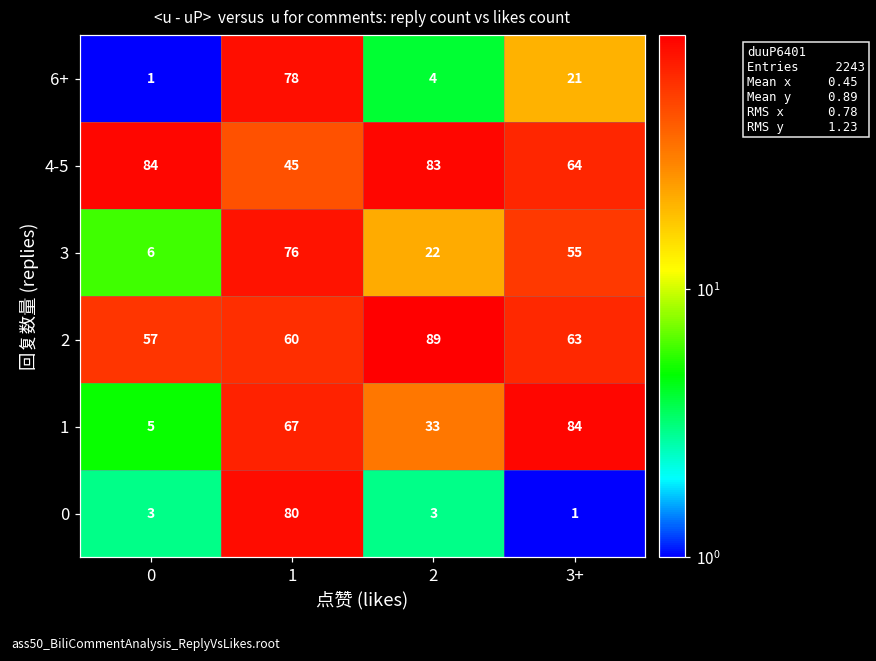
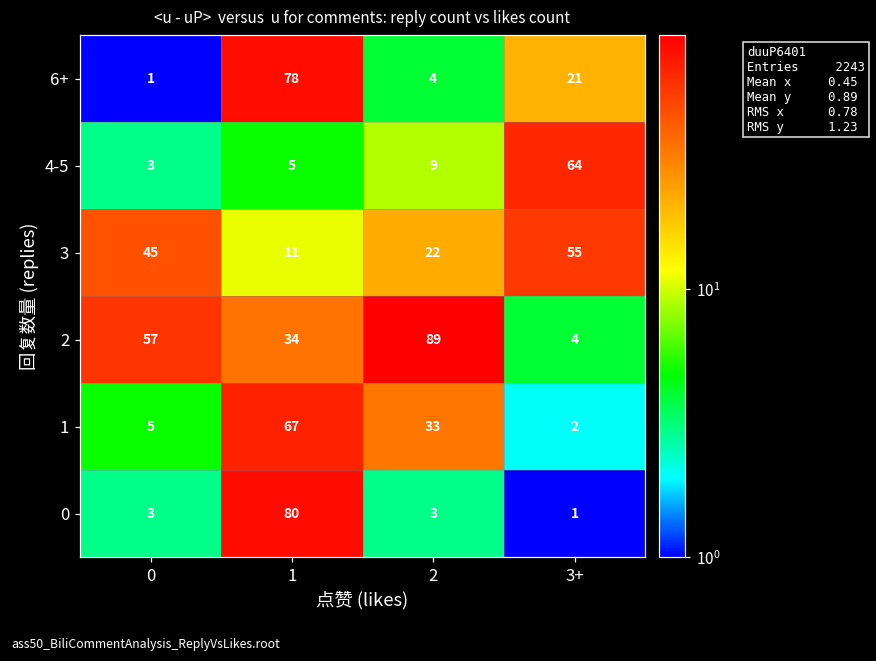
4-5, 0: 84 -> 3
4-5, 1: 45 -> 5
4-5, 2: 83 -> 9
3, 0: 6 -> 45
3, 1: 76 -> 11
2, 1: 60 -> 34
2, 3+: 63 -> 4
1, 3+: 84 -> 2
